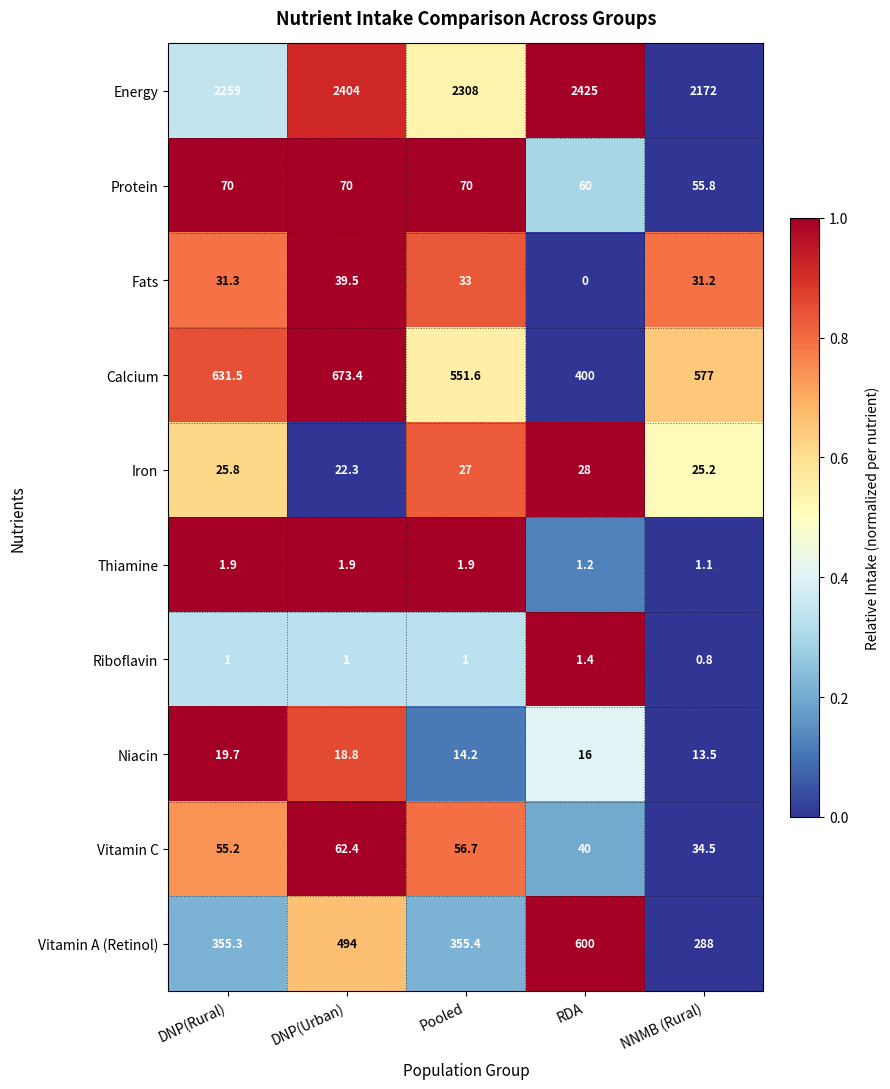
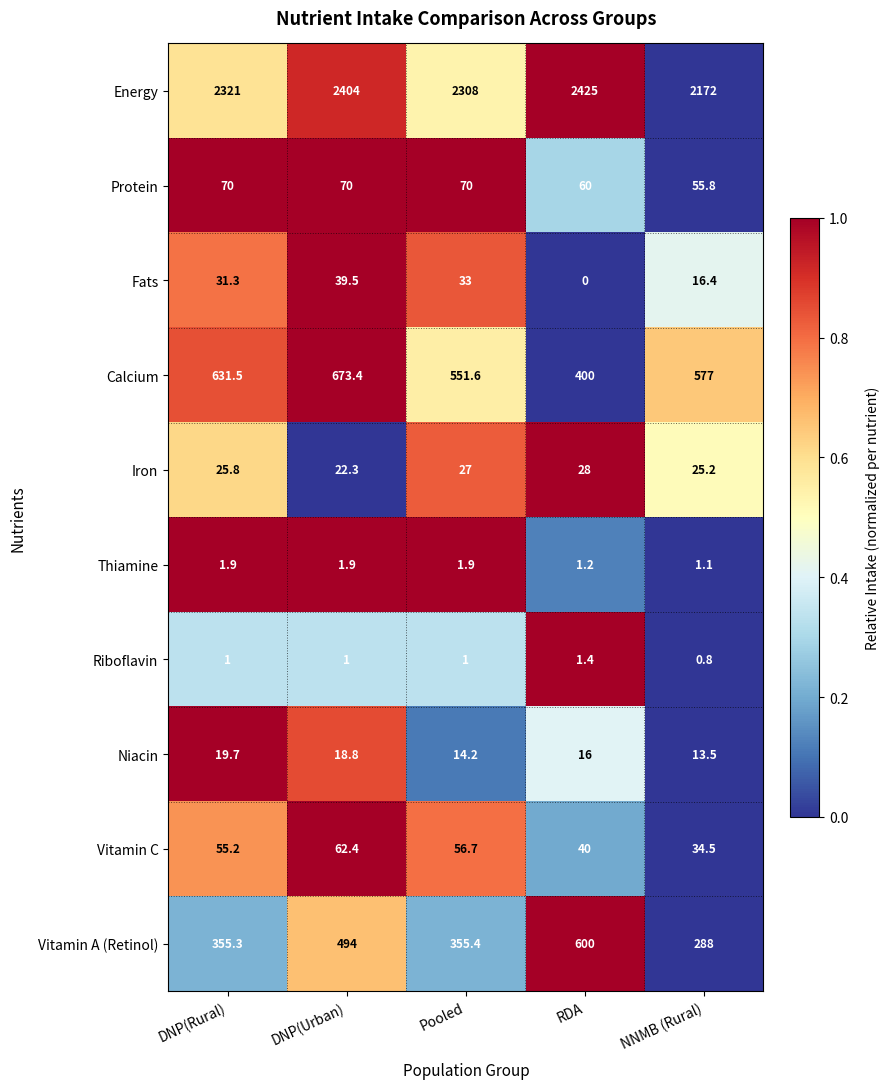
Energy, DNP(Rural): 2259 -> 2321
Fats, NNMB (Rural): 31.2 -> 16.4
